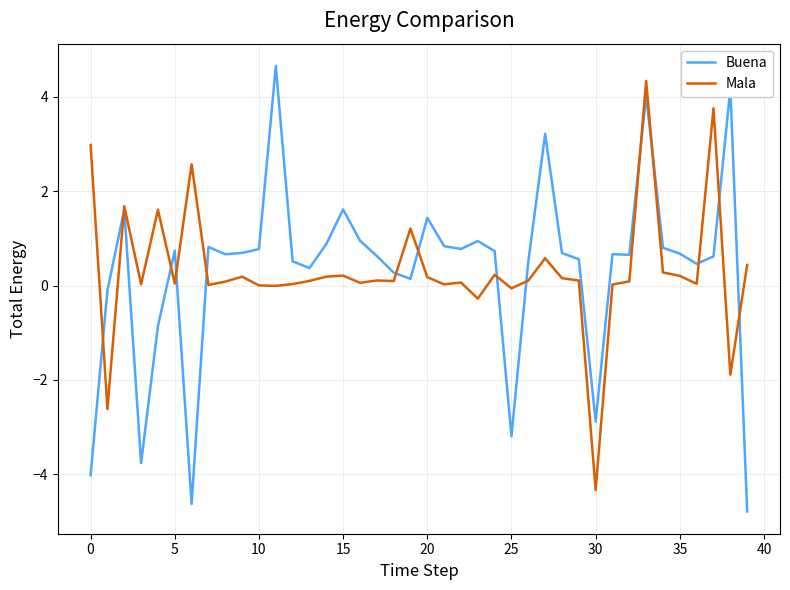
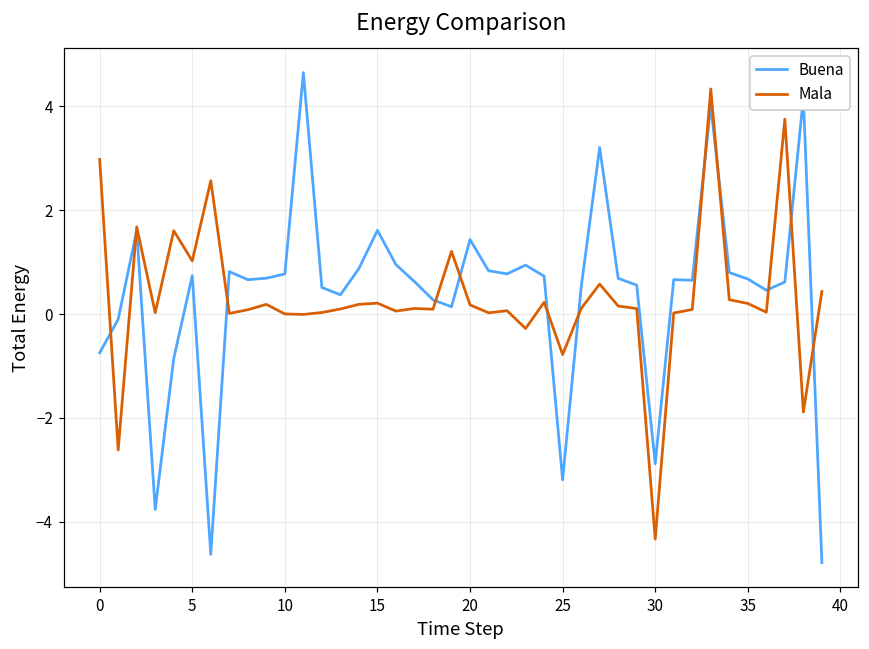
Buena, 0: -4.0 -> -0.7
Mala, 5: 0.0 -> 1.0
Mala, 25: -0.1 -> -0.8
